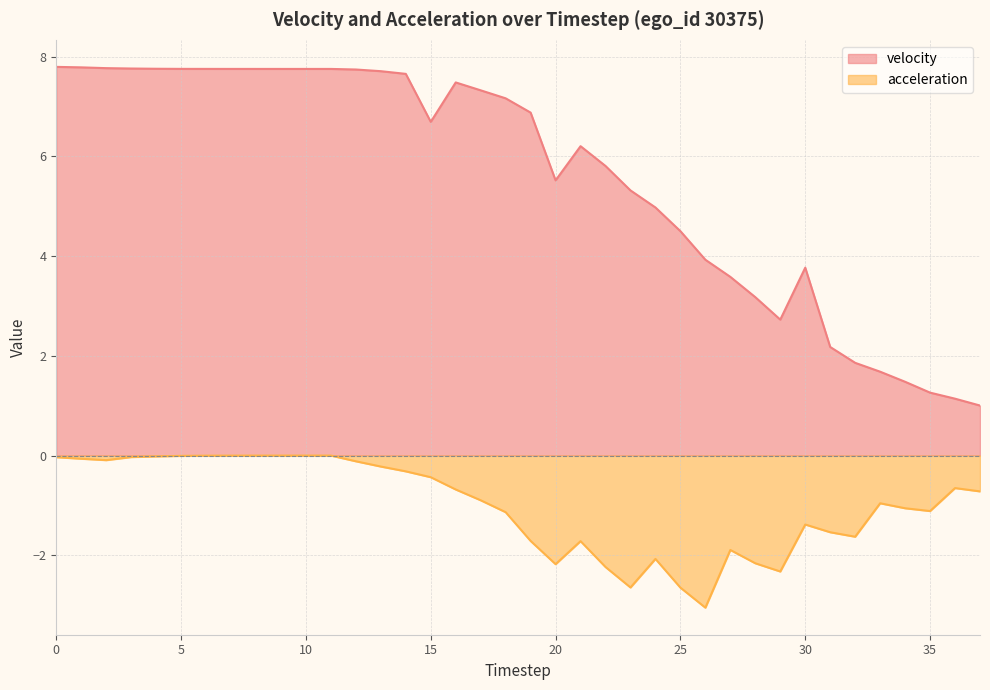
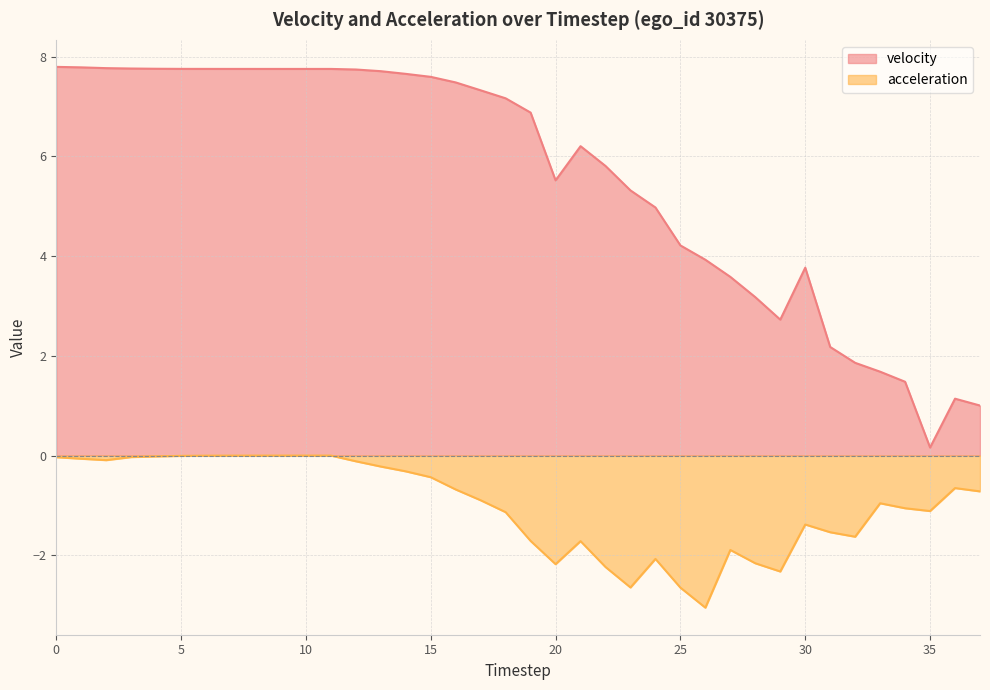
velocity, 15: 6.7 -> 7.6
velocity, 25: 4.5 -> 4.2
velocity, 35: 1.3 -> 0.2
